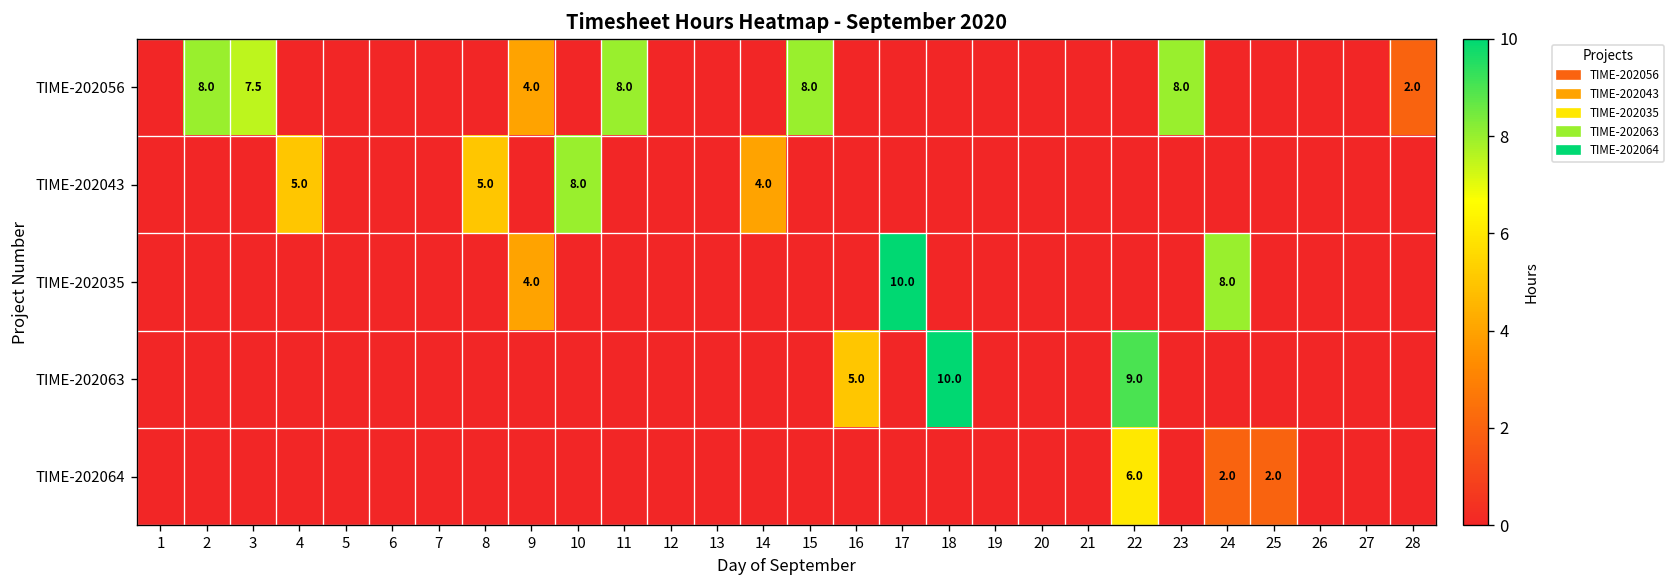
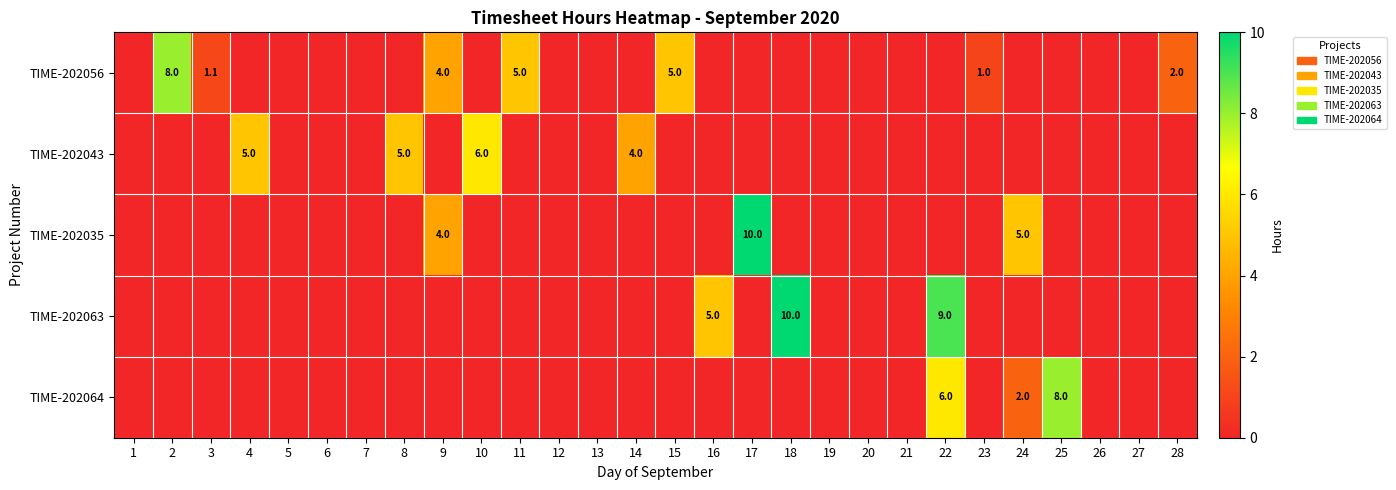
TIME-202056, 3: 7.5 -> 1.1
TIME-202056, 11: 8.0 -> 5.0
TIME-202056, 15: 8.0 -> 5.0
TIME-202056, 23: 8.0 -> 1.0
TIME-202043, 10: 8.0 -> 6.0
TIME-202035, 24: 8.0 -> 5.0
TIME-202064, 25: 2.0 -> 8.0
